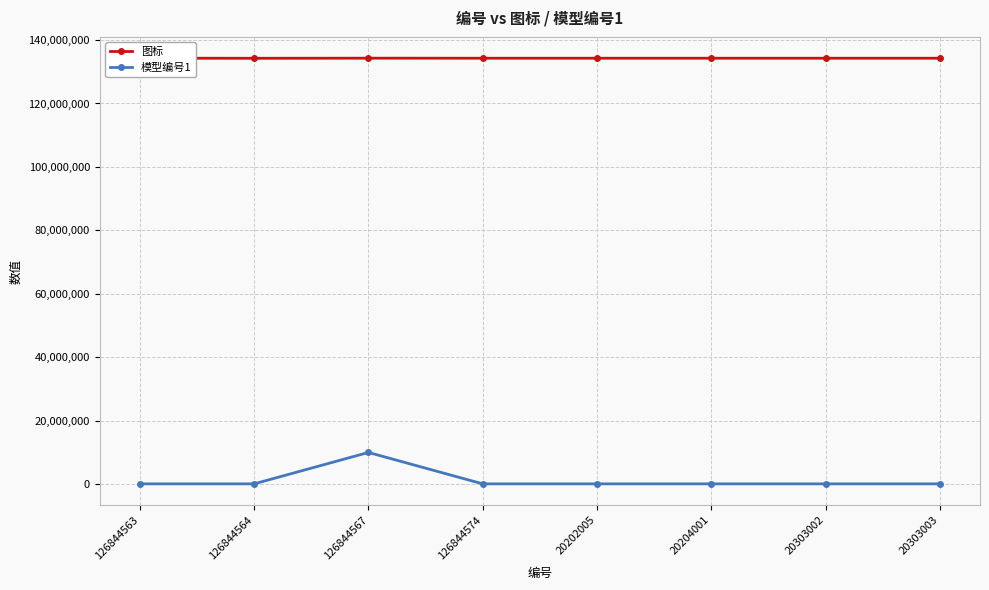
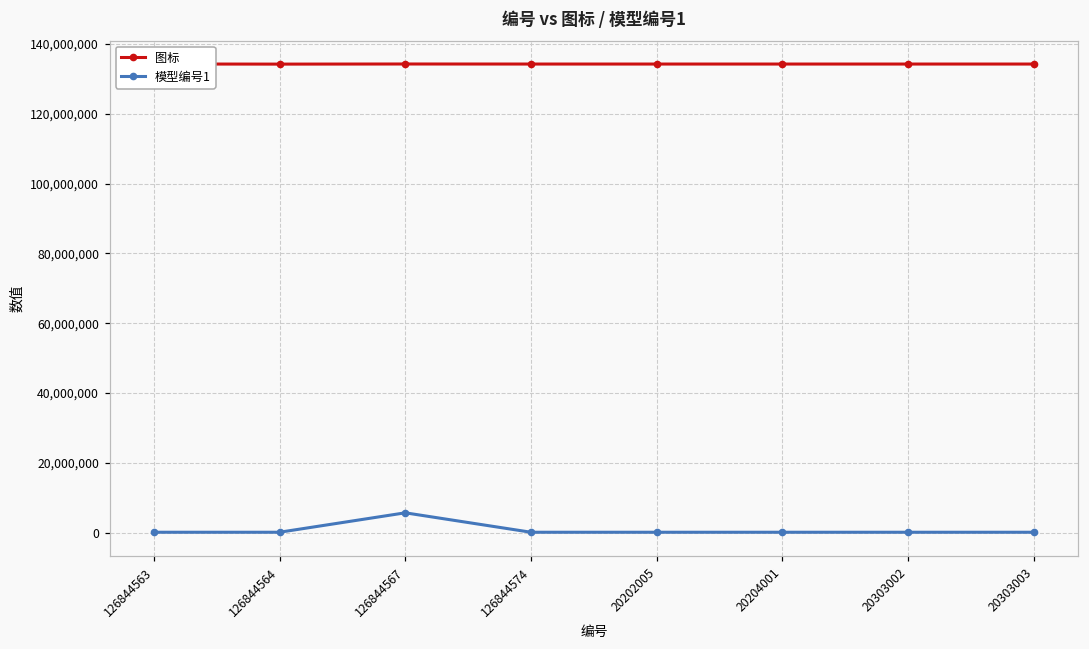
模型编号1, 126844567: 10,000,000 -> 6,000,000
